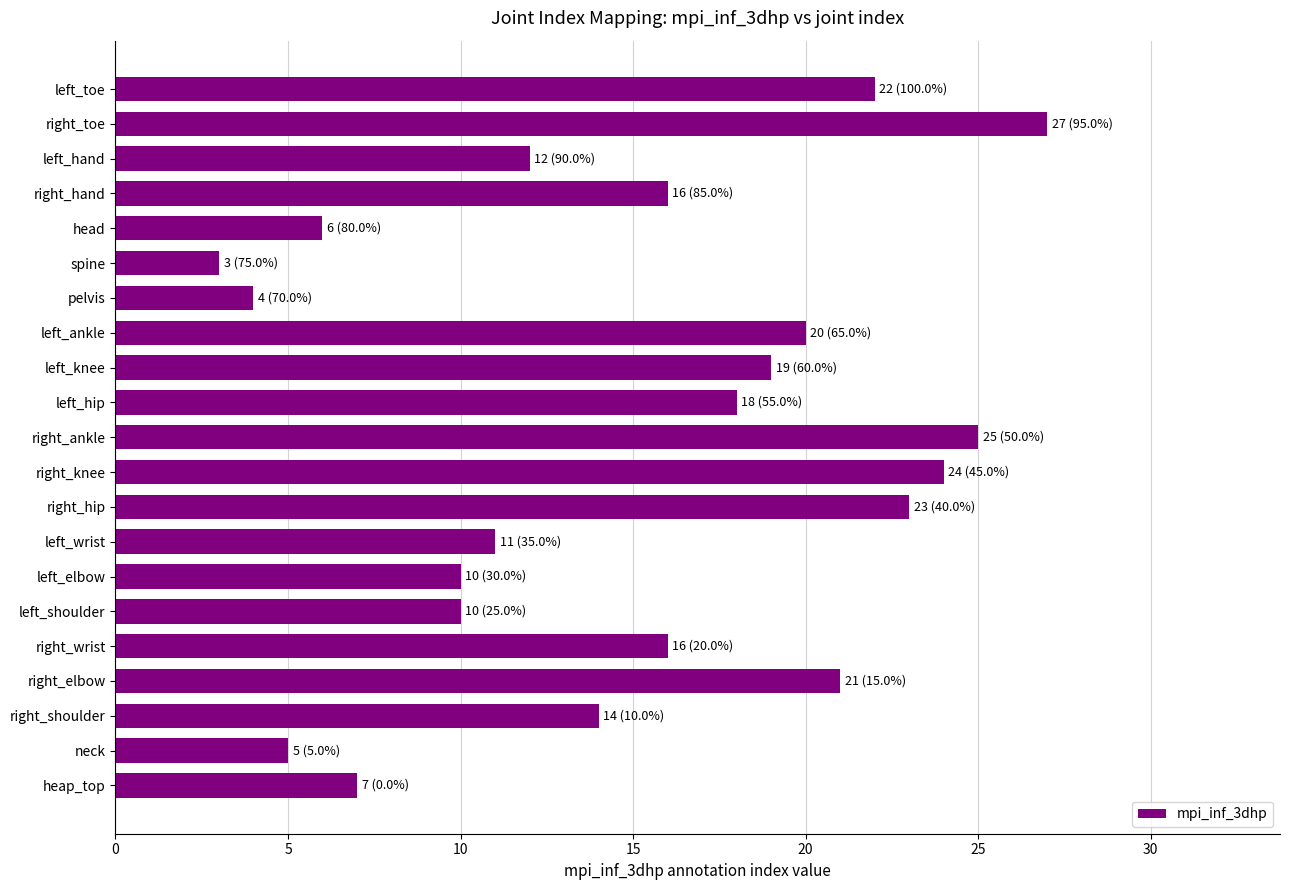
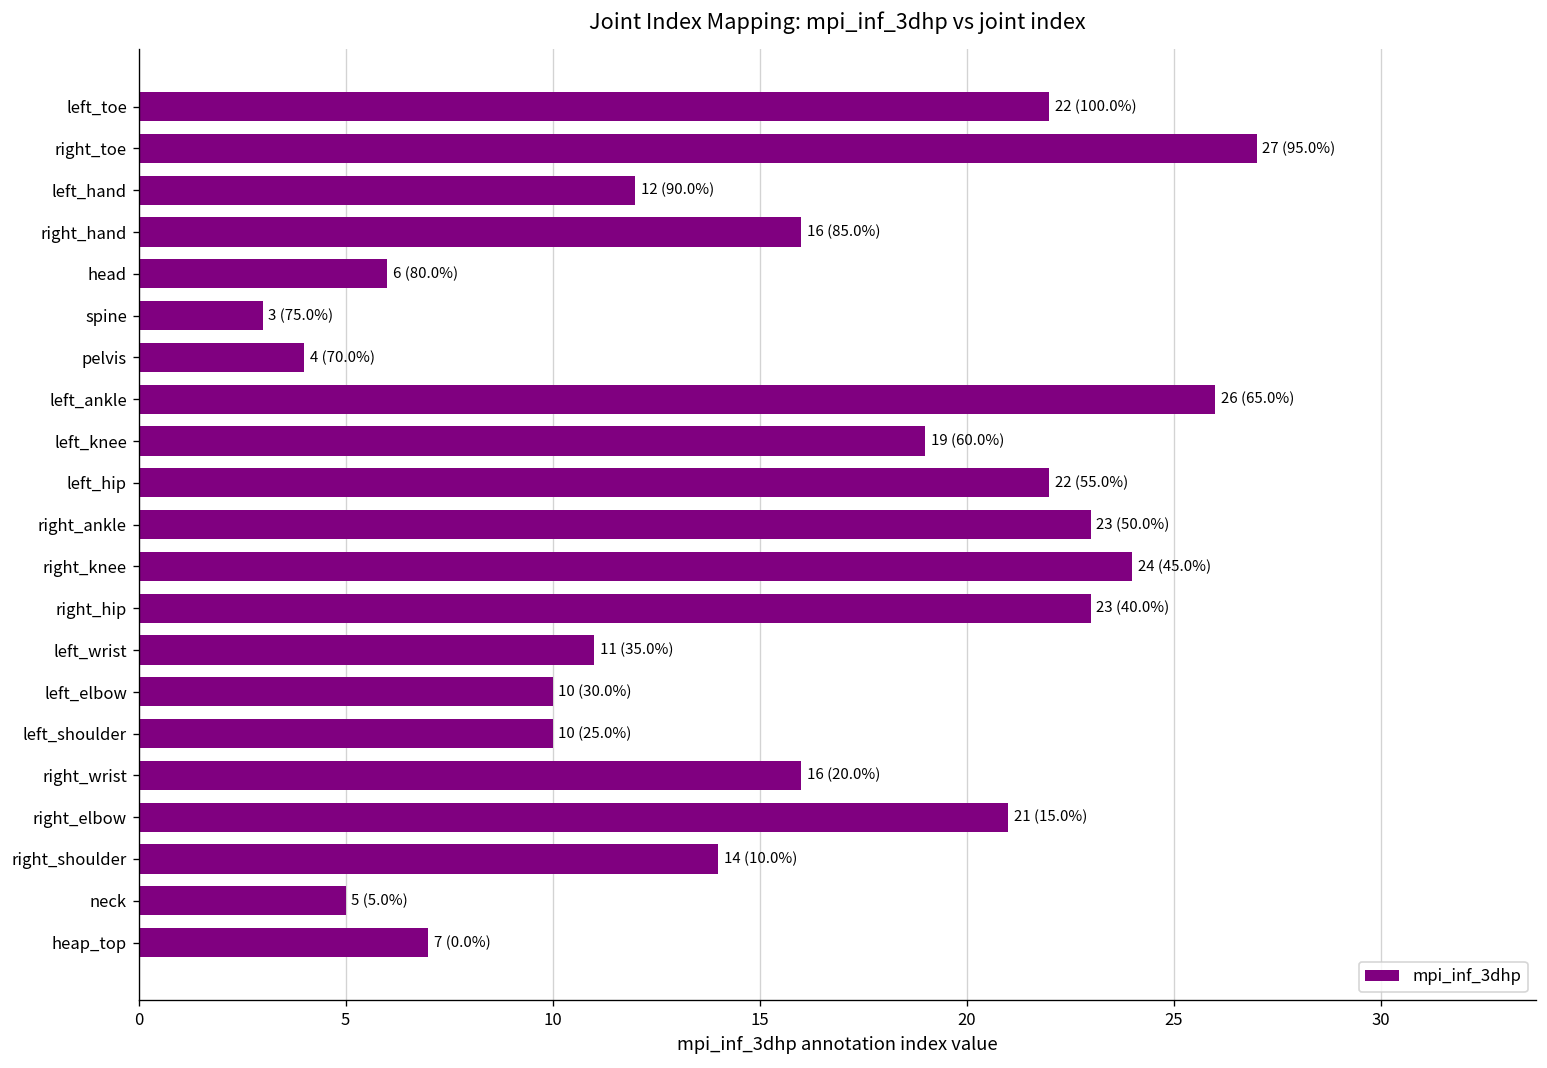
left_ankle: 20 -> 26
left_hip: 18 -> 22
right_ankle: 25 -> 23
